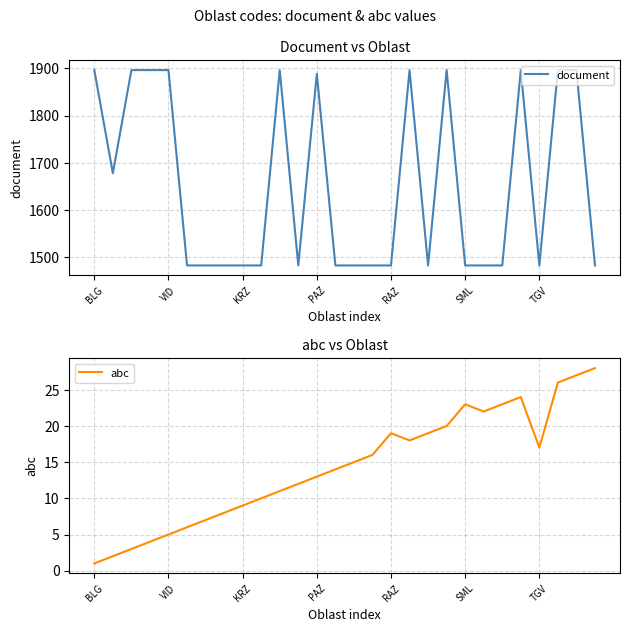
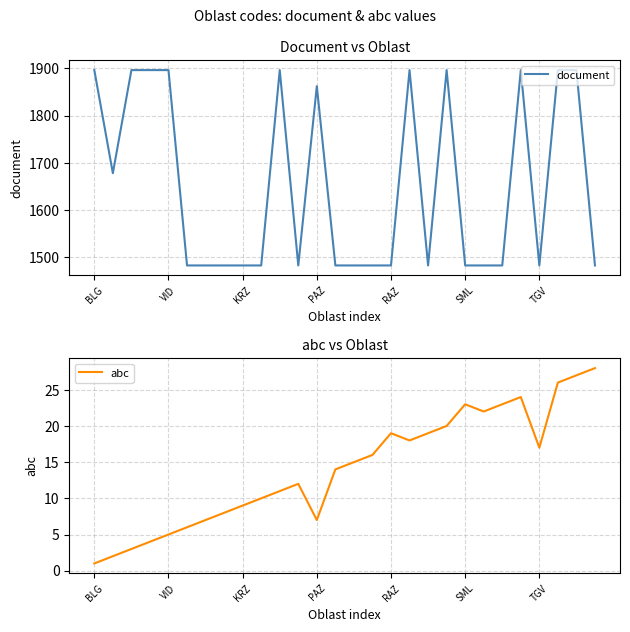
Document vs Oblast, PAZ: 1890 -> 1860
abc vs Oblast, PAZ: 13 -> 7
